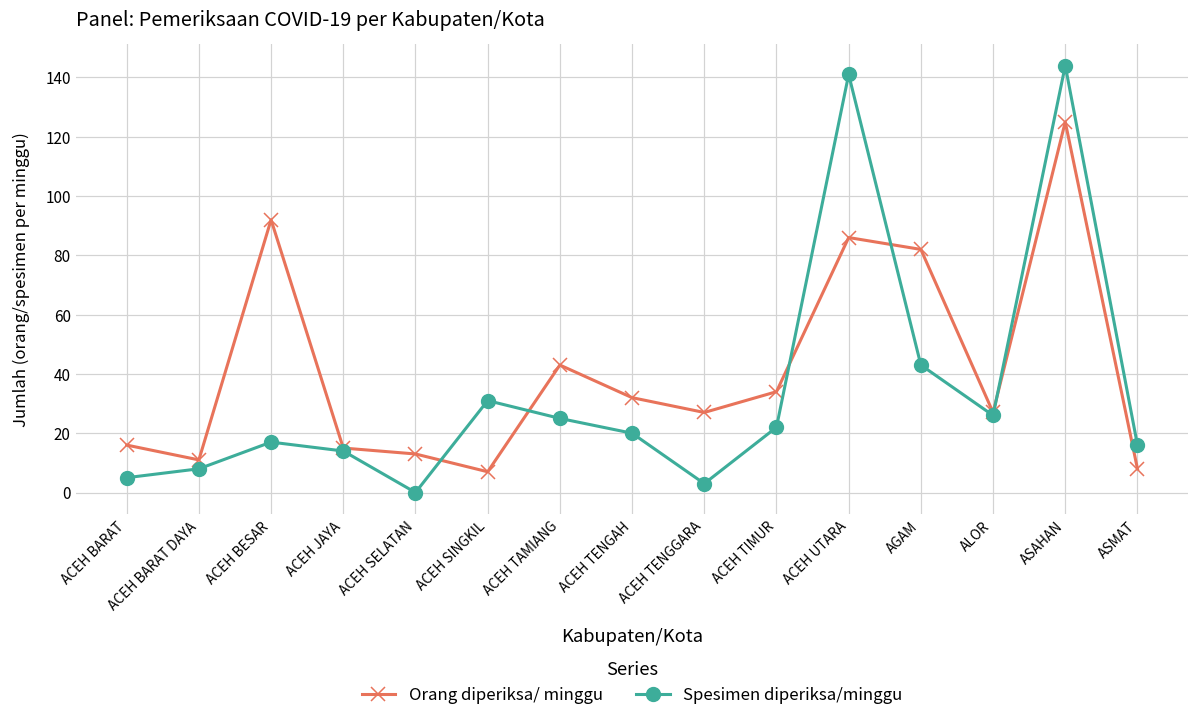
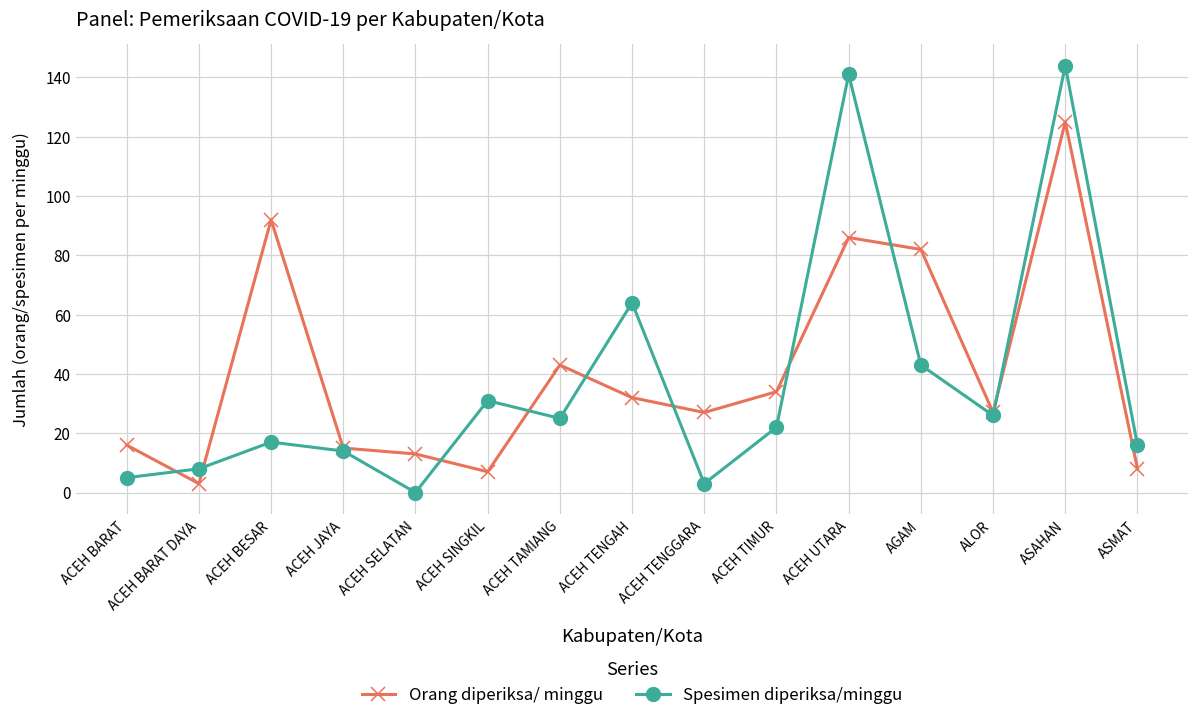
Orang diperiksa/ minggu, ACEH BARAT DAYA: 11 -> 3
Spesimen diperiksa/minggu, ACEH TENGAH: 20 -> 64
